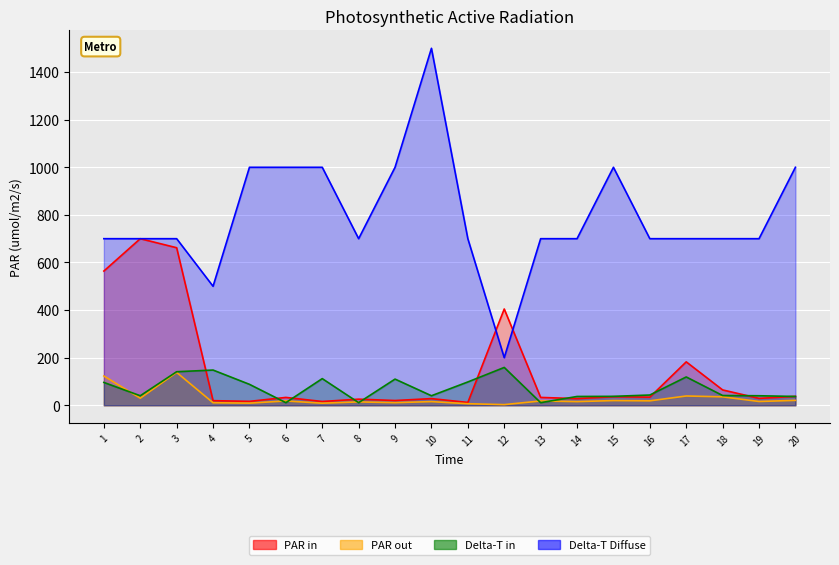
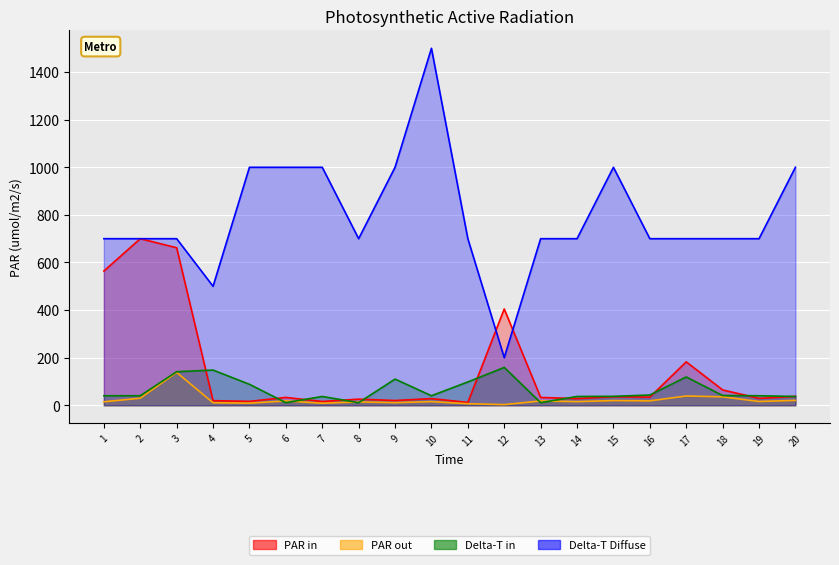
PAR out, 1: 120 -> 10
Delta-T in, 1: 100 -> 40
Delta-T in, 7: 110 -> 40
